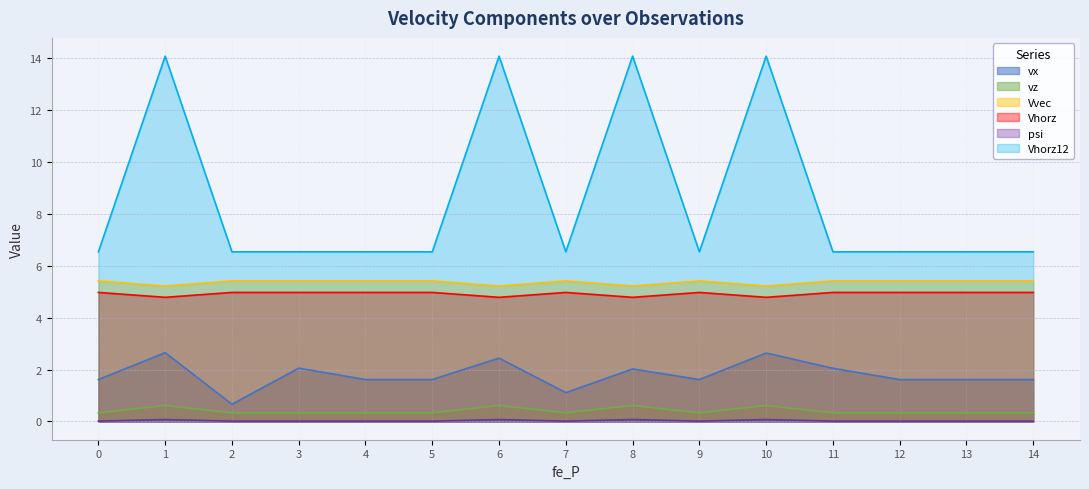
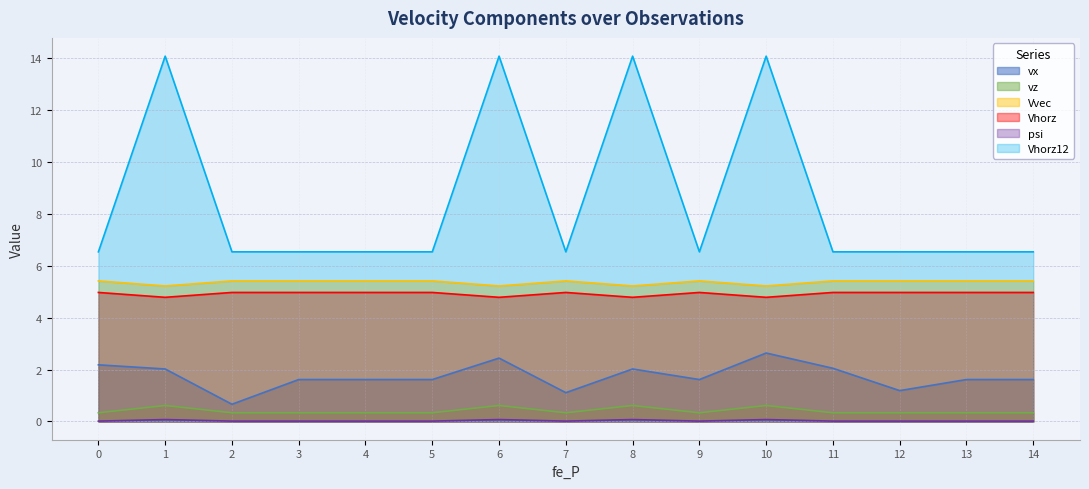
vx, 0: 1.6 -> 2.2
vx, 1: 2.6 -> 2.0
vx, 3: 2.1 -> 1.6
vx, 12: 1.6 -> 1.2
